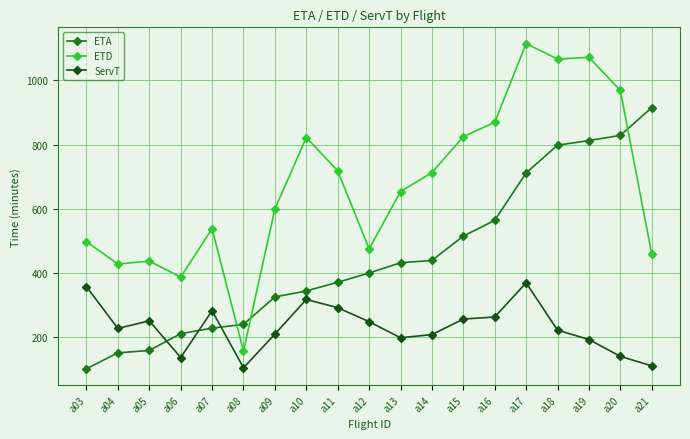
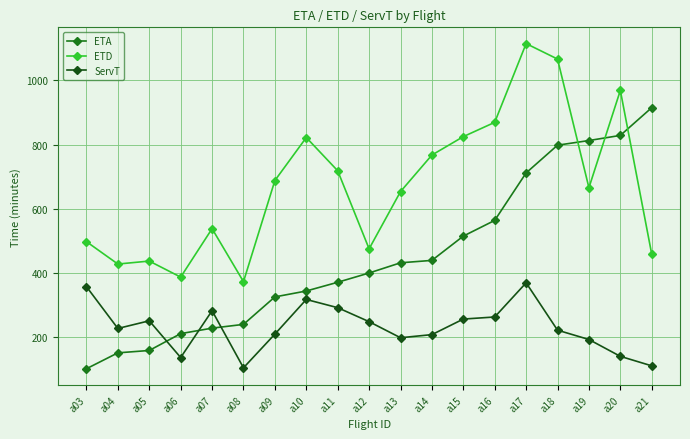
ETD, a08: 160 -> 370
ETD, a09: 600 -> 690
ETD, a14: 710 -> 770
ETD, a19: 1070 -> 670
